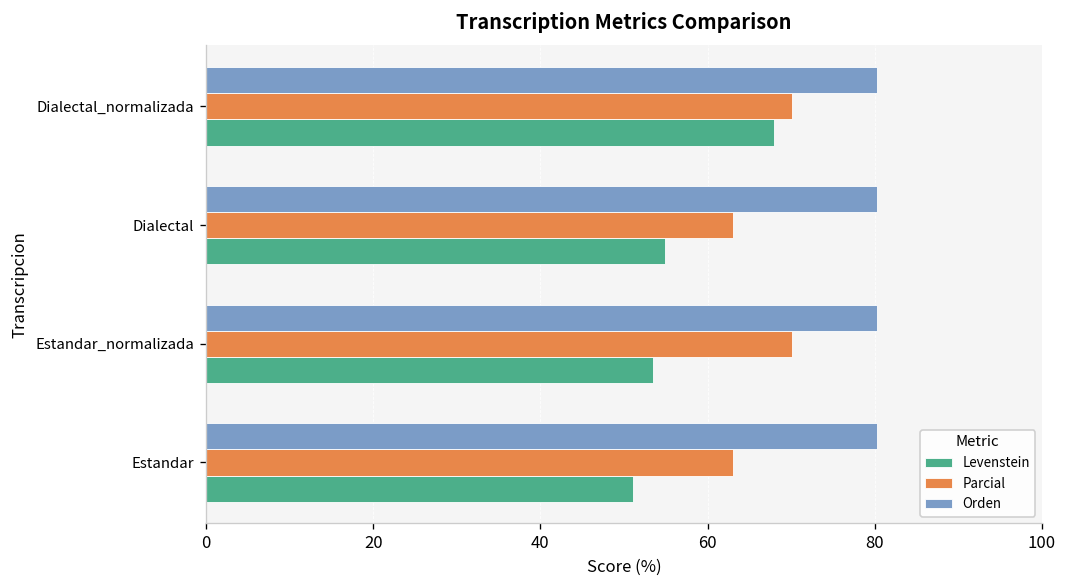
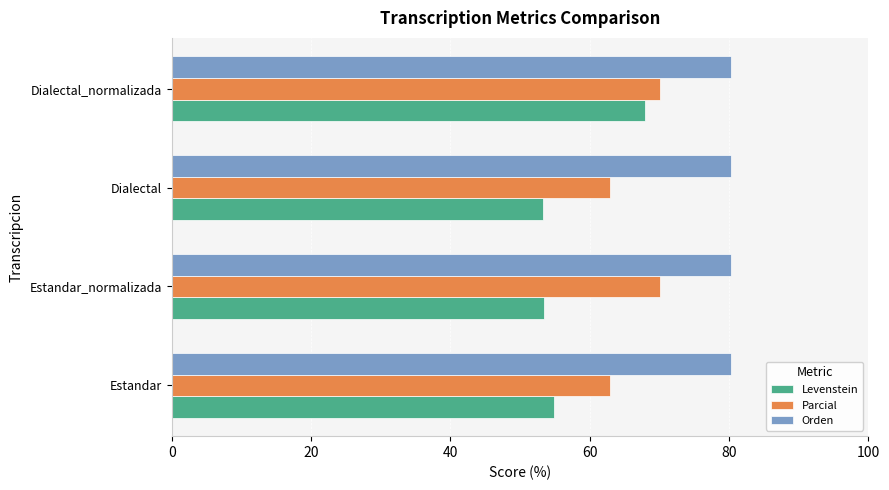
Levenstein, Dialectal: 55 -> 53
Levenstein, Estandar: 51 -> 55
